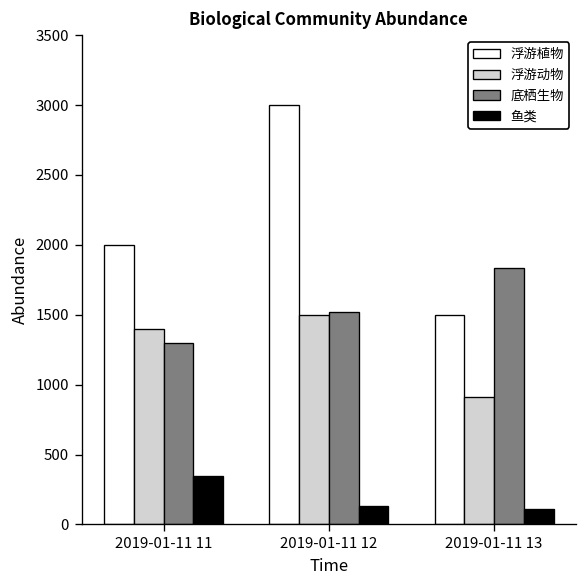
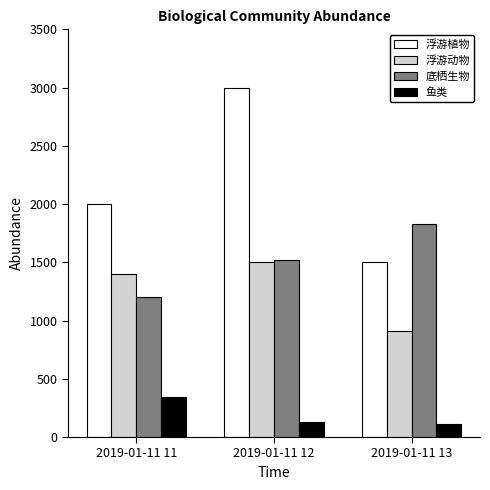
底栖生物, 2019-01-11 11: 1300 -> 1200
